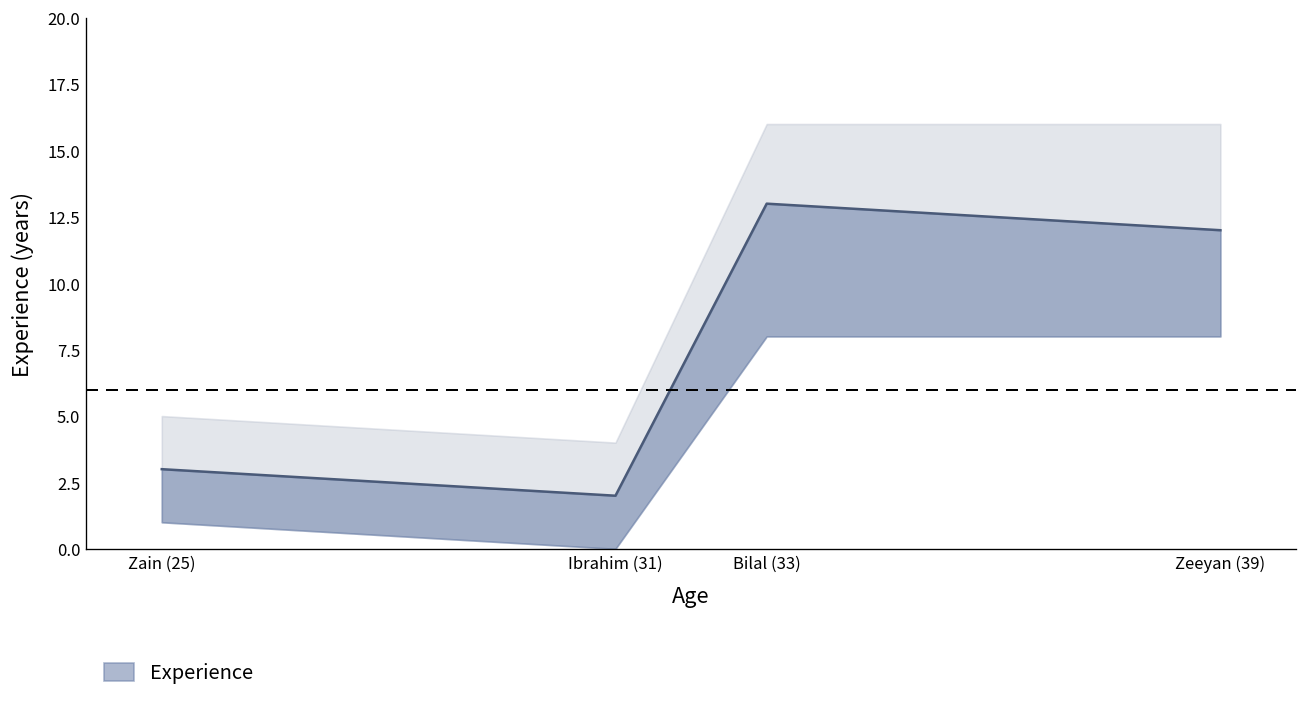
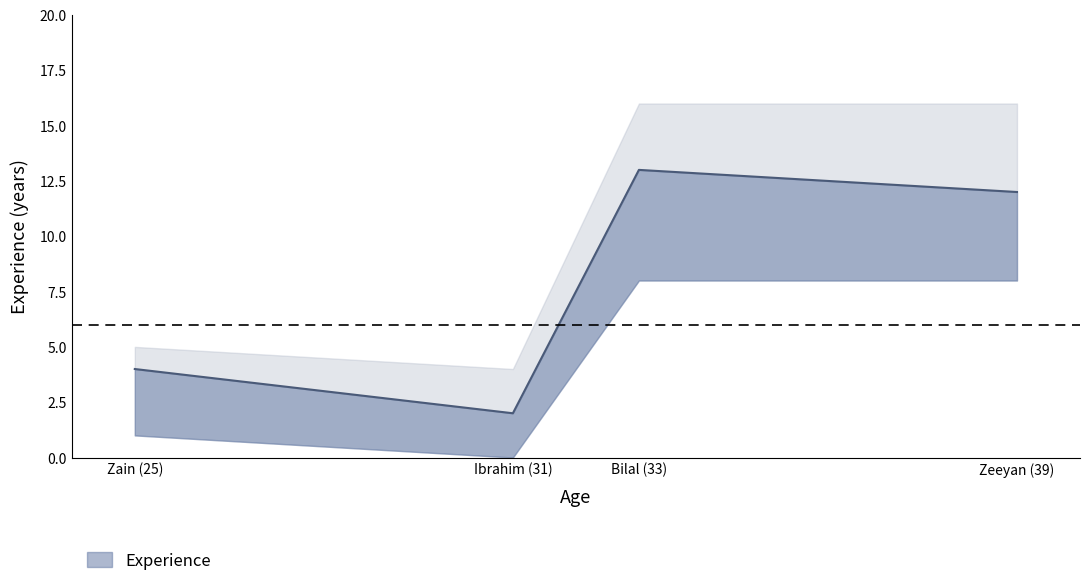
Experience, Zain (25): 3 -> 4
